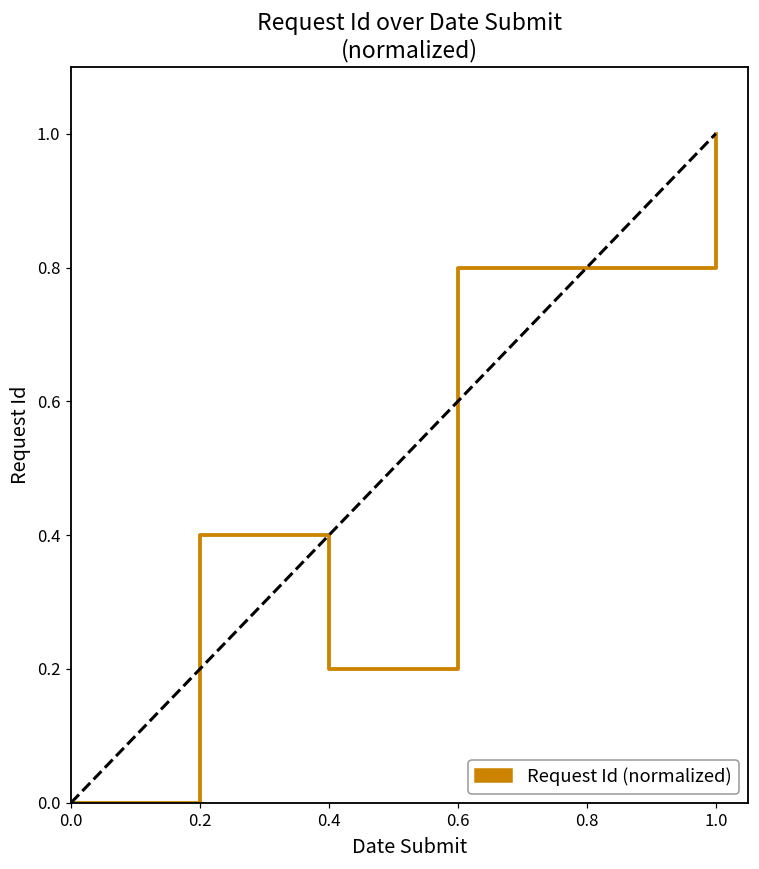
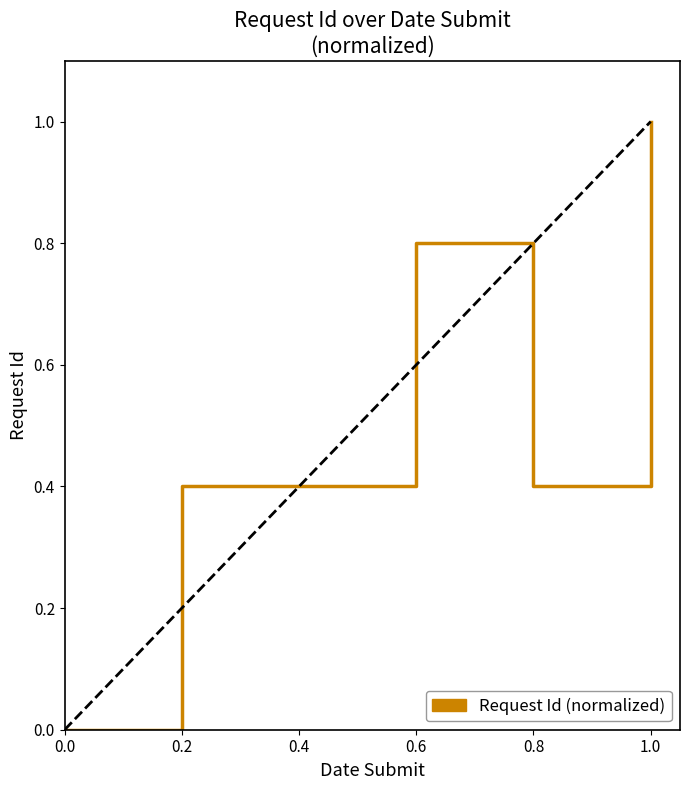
Request Id (normalized), 0.4: 0.20 -> 0.40
Request Id (normalized), 0.8: 0.80 -> 0.40
